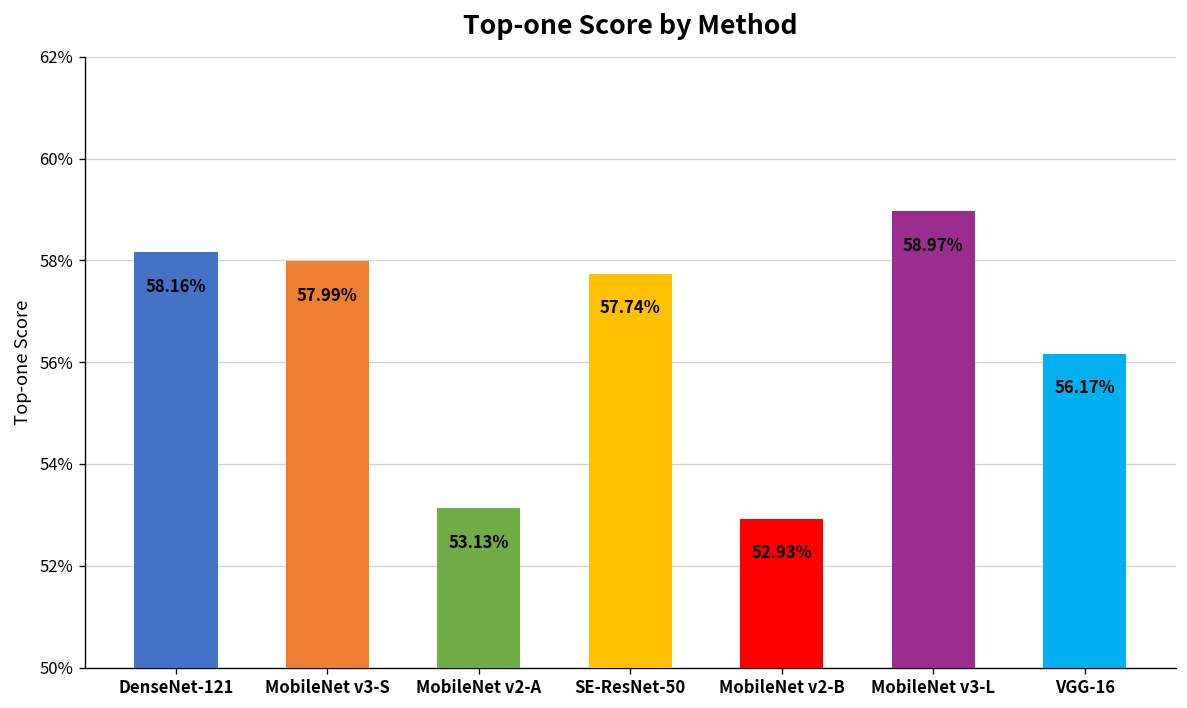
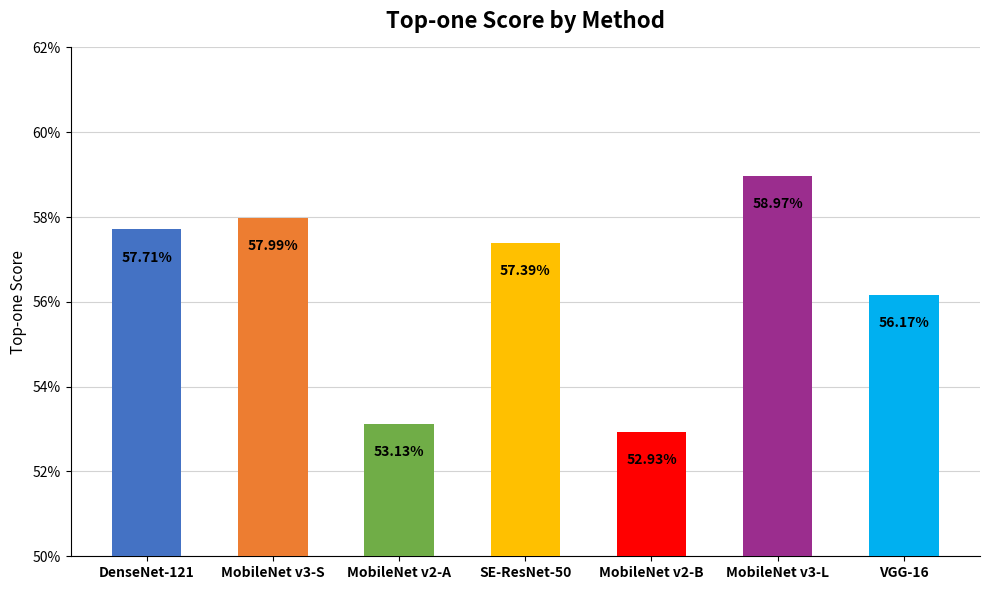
DenseNet-121: 58.16% -> 57.71%
SE-ResNet-50: 57.74% -> 57.39%
